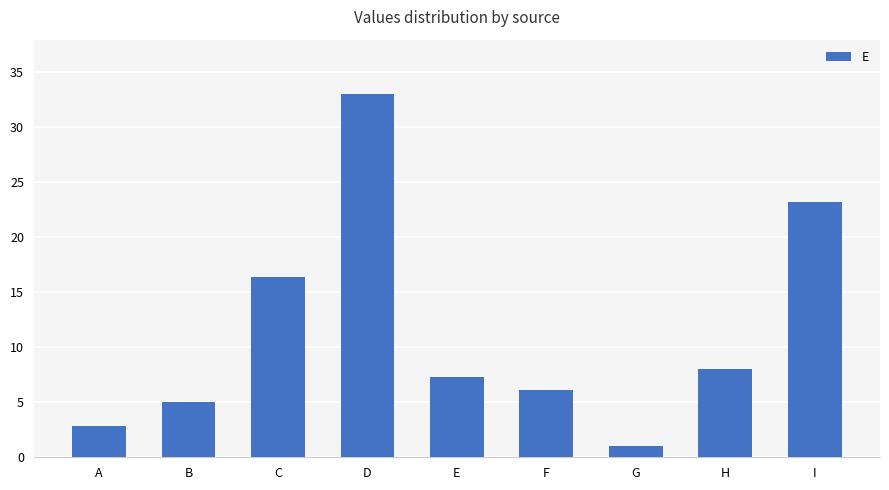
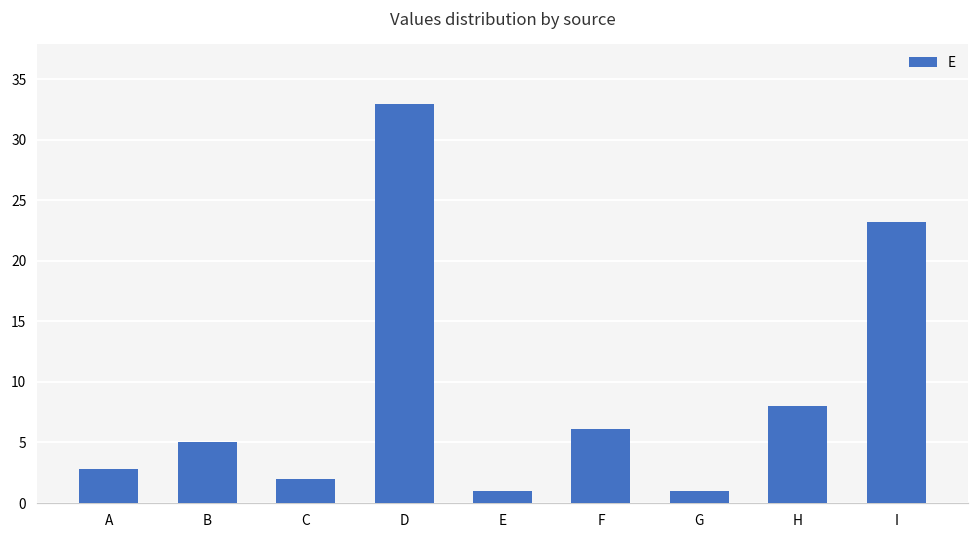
C: 16.4 -> 2.0
E: 7.3 -> 1.0
